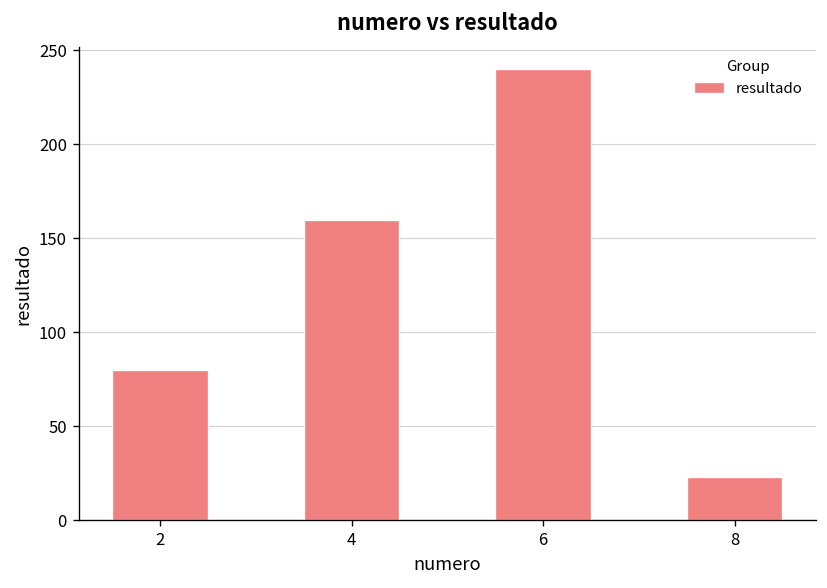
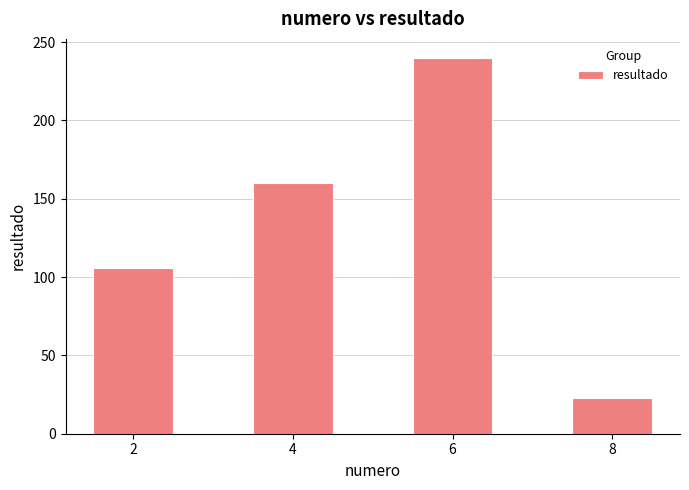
2: 80 -> 106
